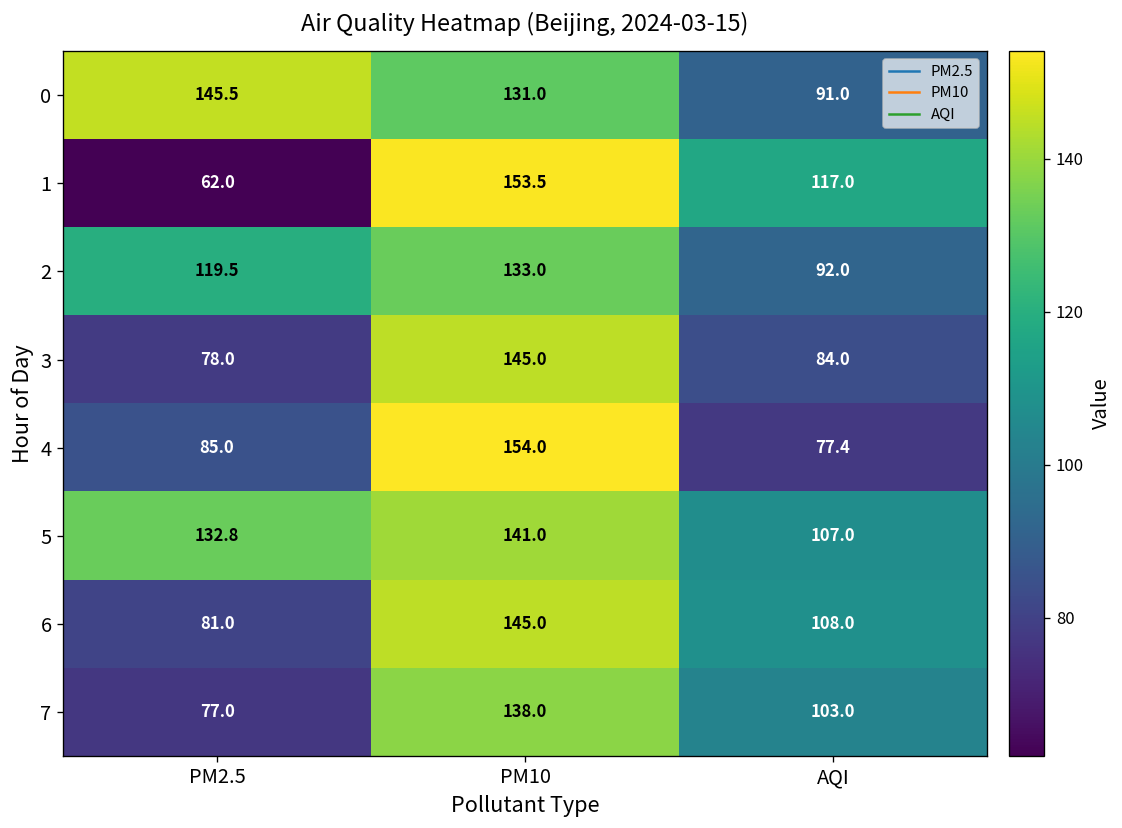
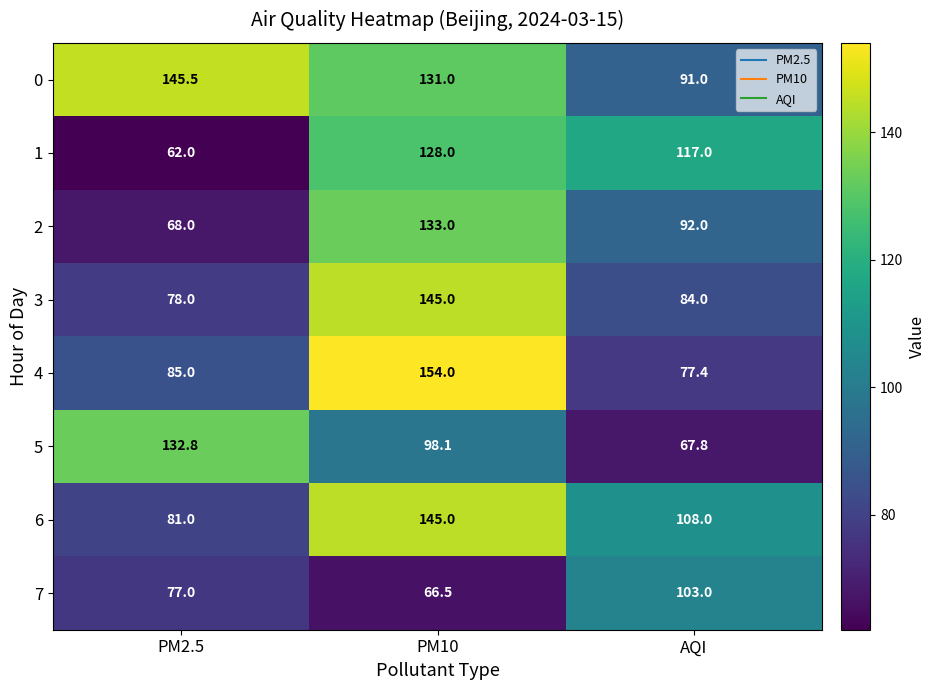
1, PM10: 153.5 -> 128.0
2, PM2.5: 119.5 -> 68.0
5, PM10: 141.0 -> 98.1
5, AQI: 107.0 -> 67.8
7, PM10: 138.0 -> 66.5
